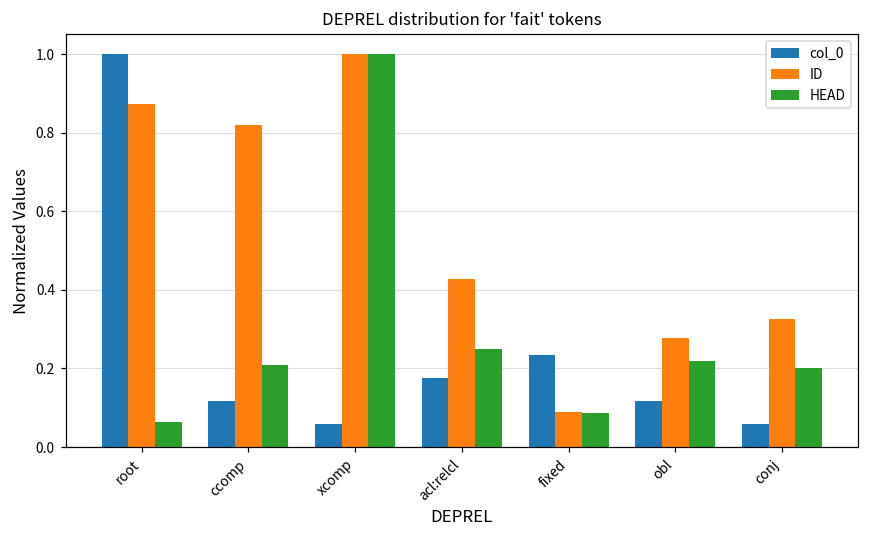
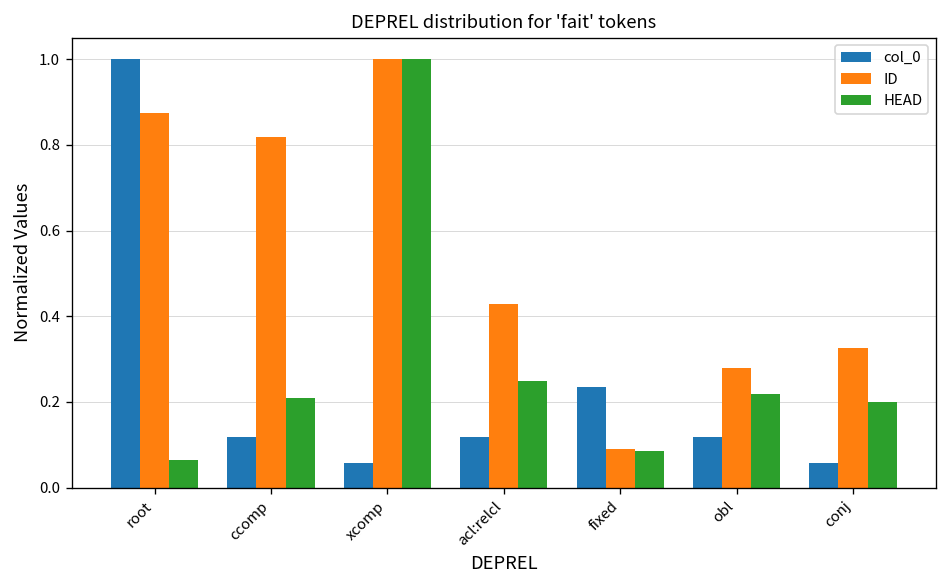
col_0, acl:relcl: 0.18 -> 0.12
